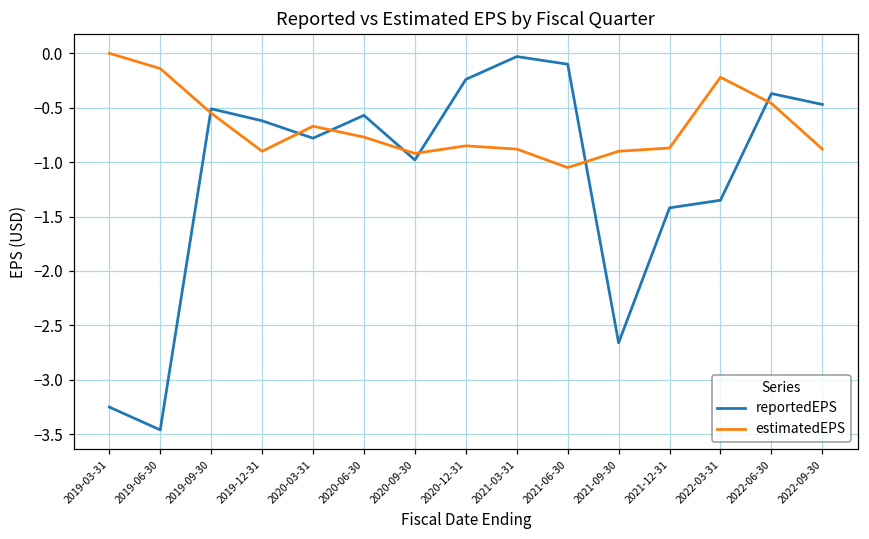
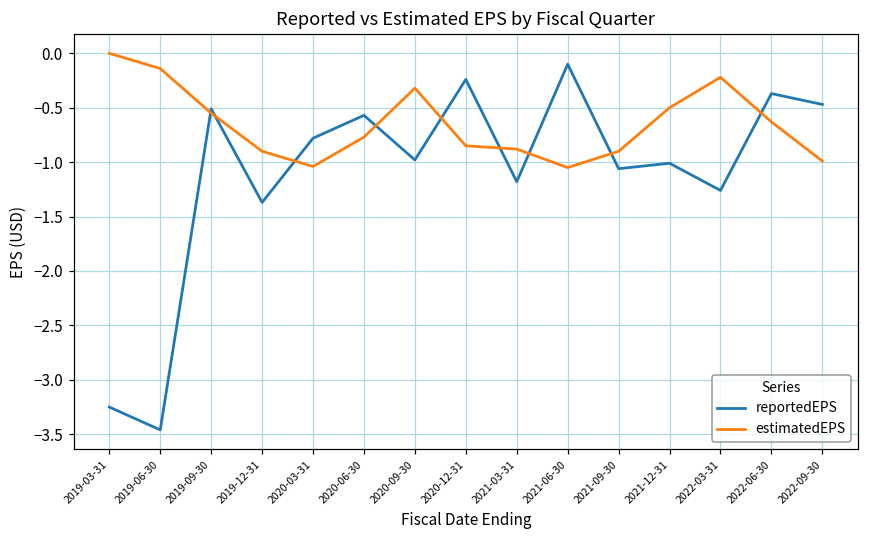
reportedEPS, 2019-12-31: -0.6 -> -1.4
estimatedEPS, 2020-03-31: -0.7 -> -1.0
estimatedEPS, 2020-09-30: -0.9 -> -0.3
reportedEPS, 2021-03-31: 0.0 -> -1.2
reportedEPS, 2021-09-30: -2.7 -> -1.1
reportedEPS, 2021-12-31: -1.4 -> -1.0
estimatedEPS, 2021-12-31: -0.9 -> -0.5
reportedEPS, 2022-03-31: -1.4 -> -1.3
estimatedEPS, 2022-06-30: -0.5 -> -0.6
estimatedEPS, 2022-09-30: -0.9 -> -1.0
